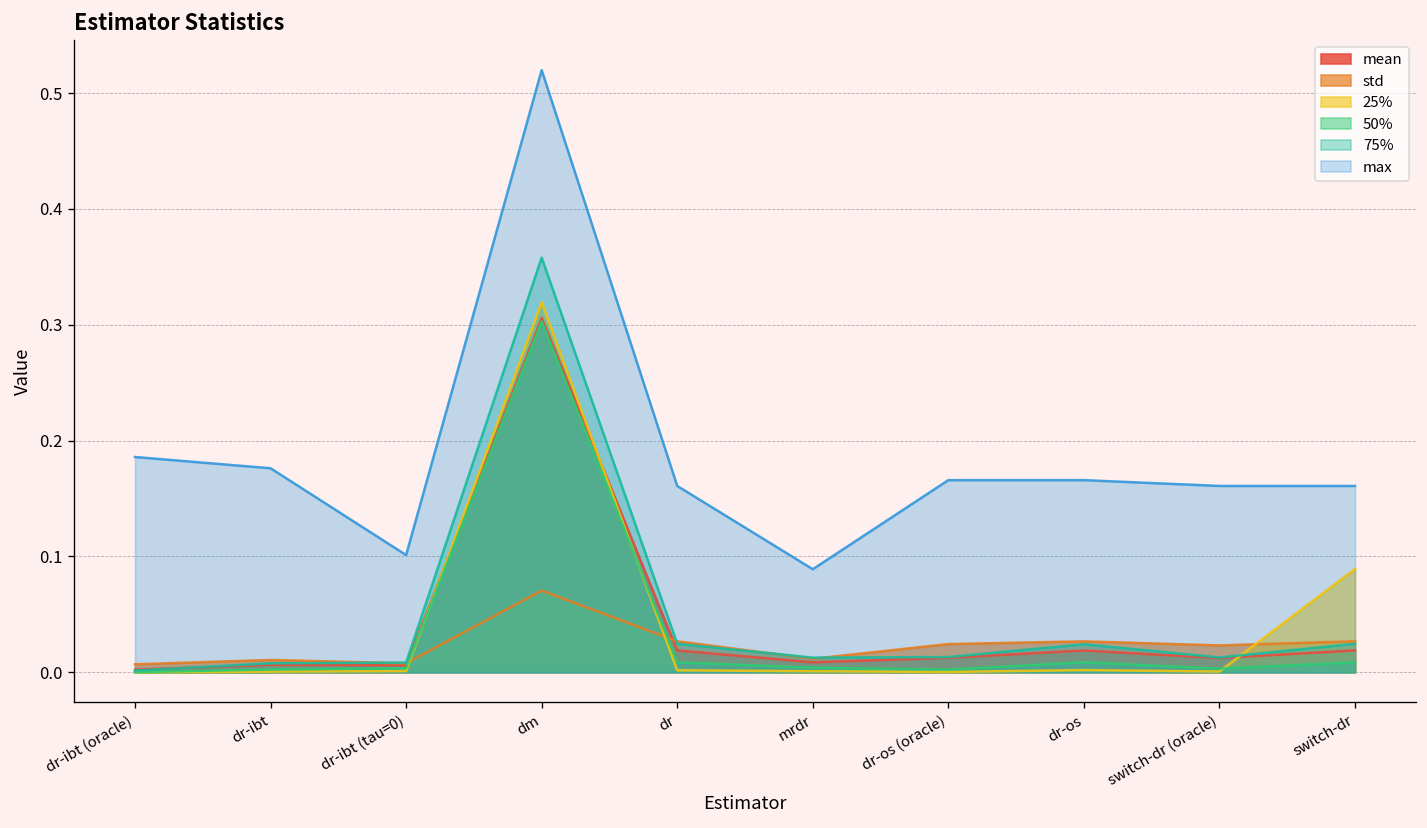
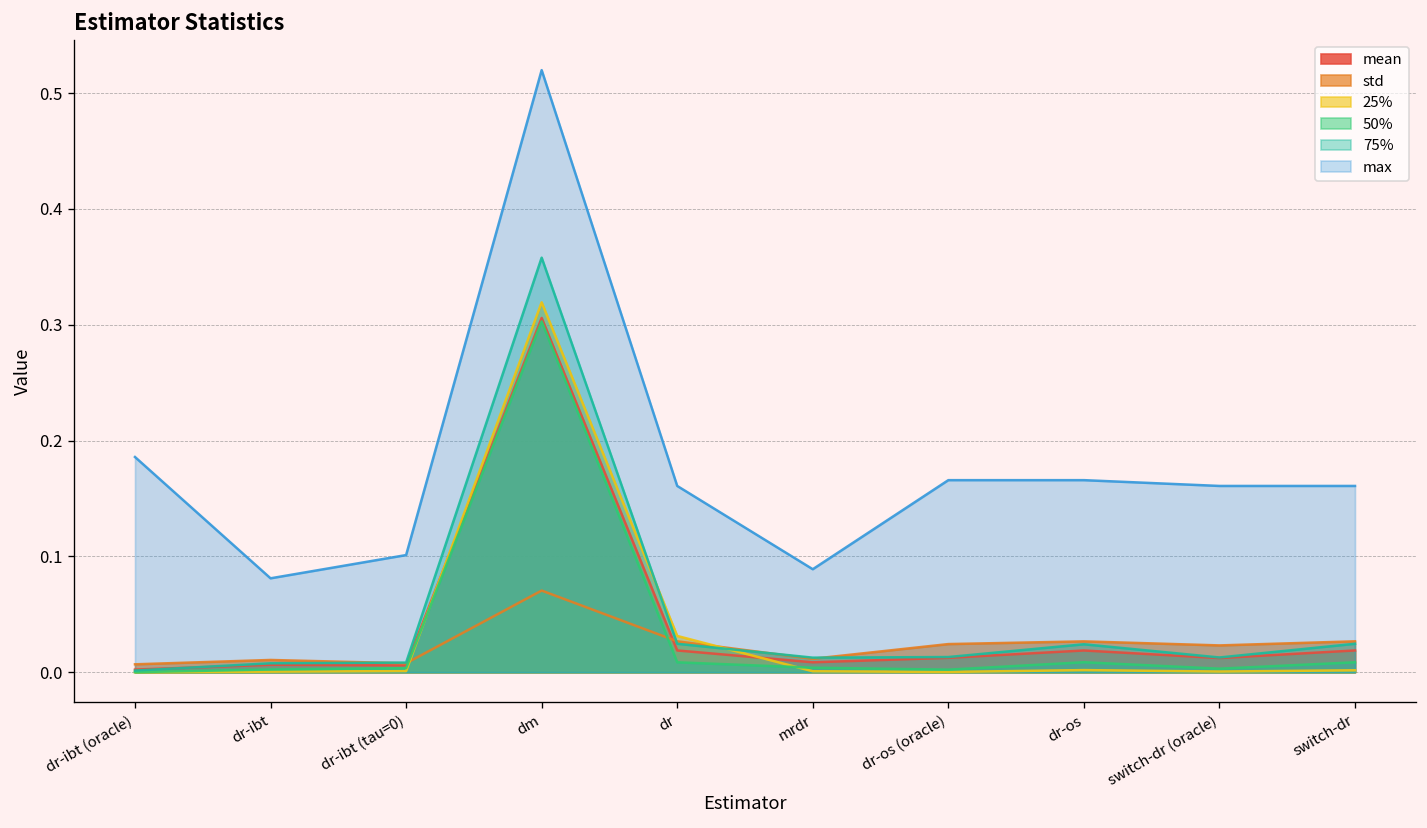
max, dr-ibt: 0.18 -> 0.08
25%, dr: 0.00 -> 0.03
25%, switch-dr: 0.09 -> 0.00
